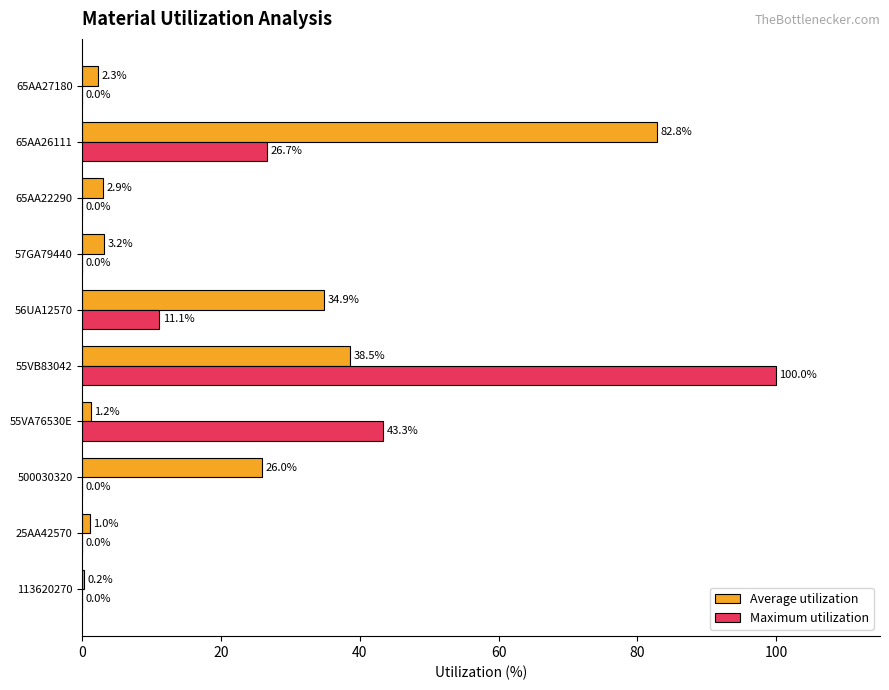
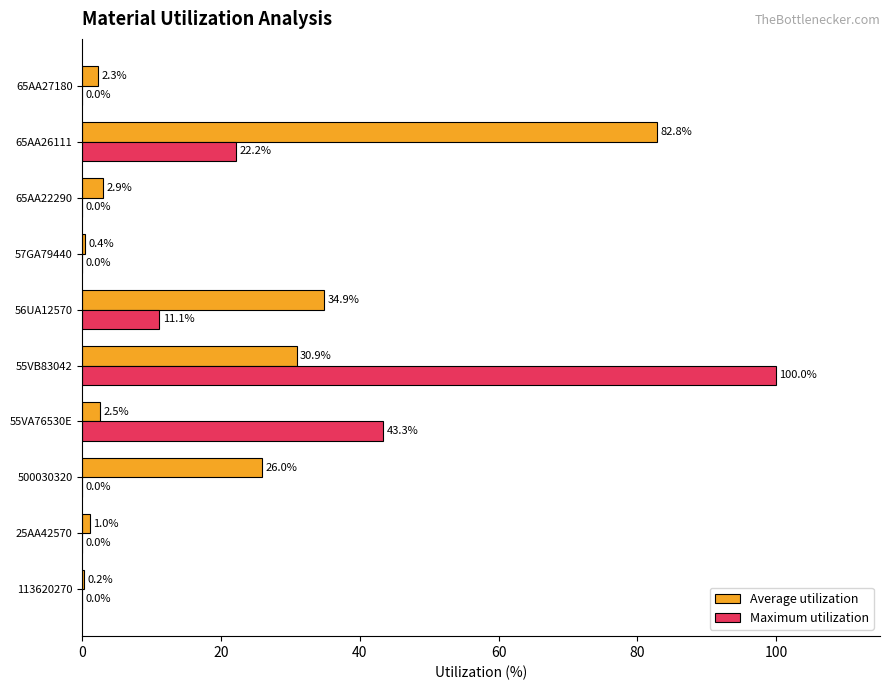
Maximum utilization, 65AA26111: 26.7% -> 22.2%
Average utilization, 57GA79440: 3.2% -> 0.4%
Average utilization, 55VB83042: 38.5% -> 30.9%
Average utilization, 55VA76530E: 1.2% -> 2.5%
